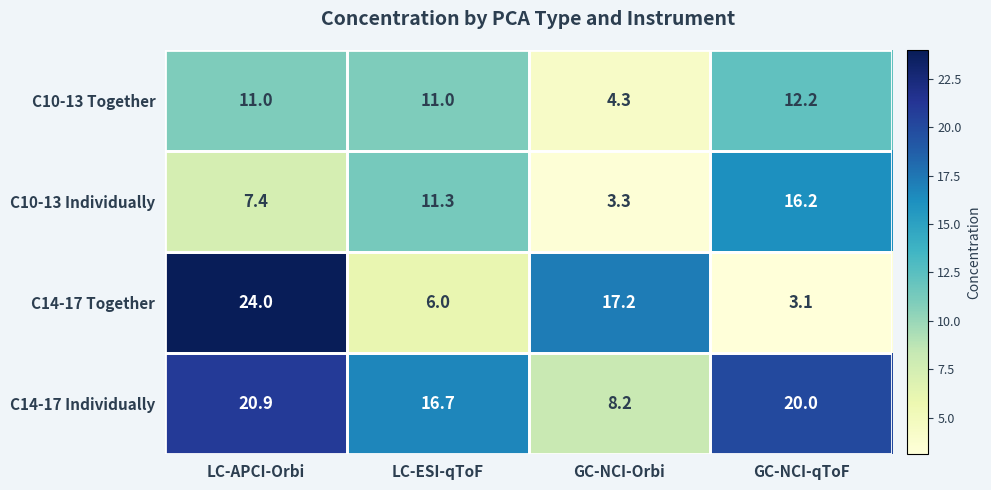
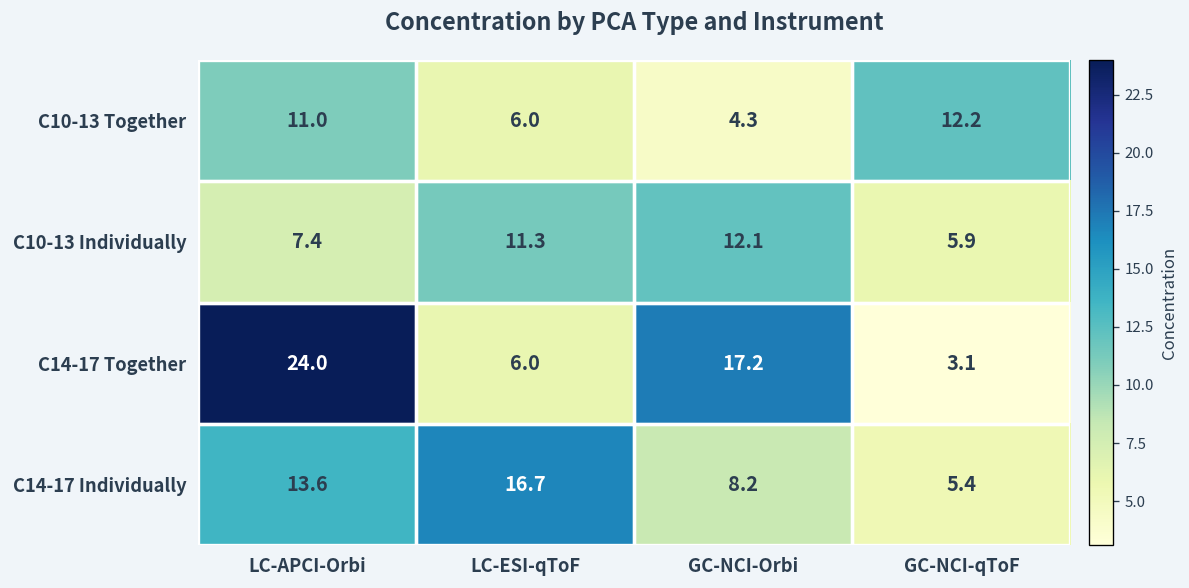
C10-13 Together, LC-ESI-qToF: 11.0 -> 6.0
C10-13 Individually, GC-NCI-Orbi: 3.3 -> 12.1
C10-13 Individually, GC-NCI-qToF: 16.2 -> 5.9
C14-17 Individually, LC-APCI-Orbi: 20.9 -> 13.6
C14-17 Individually, GC-NCI-qToF: 20.0 -> 5.4
